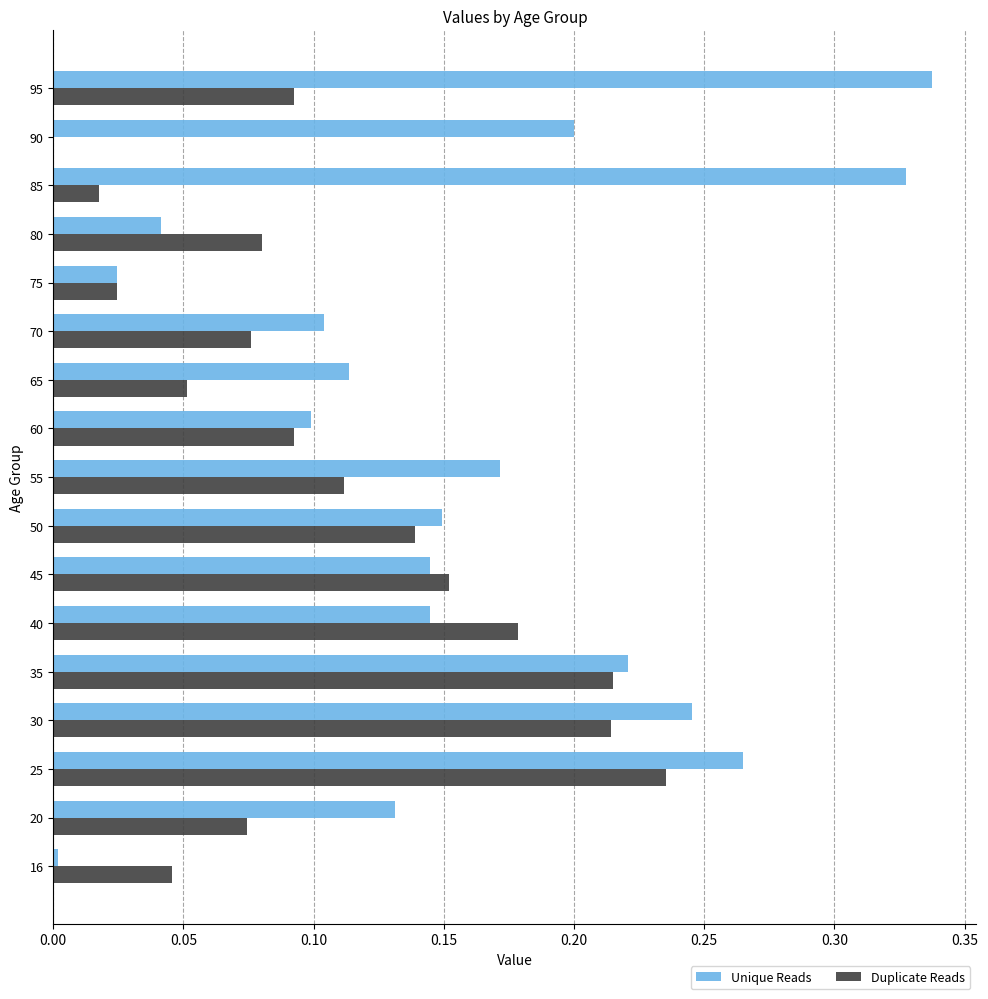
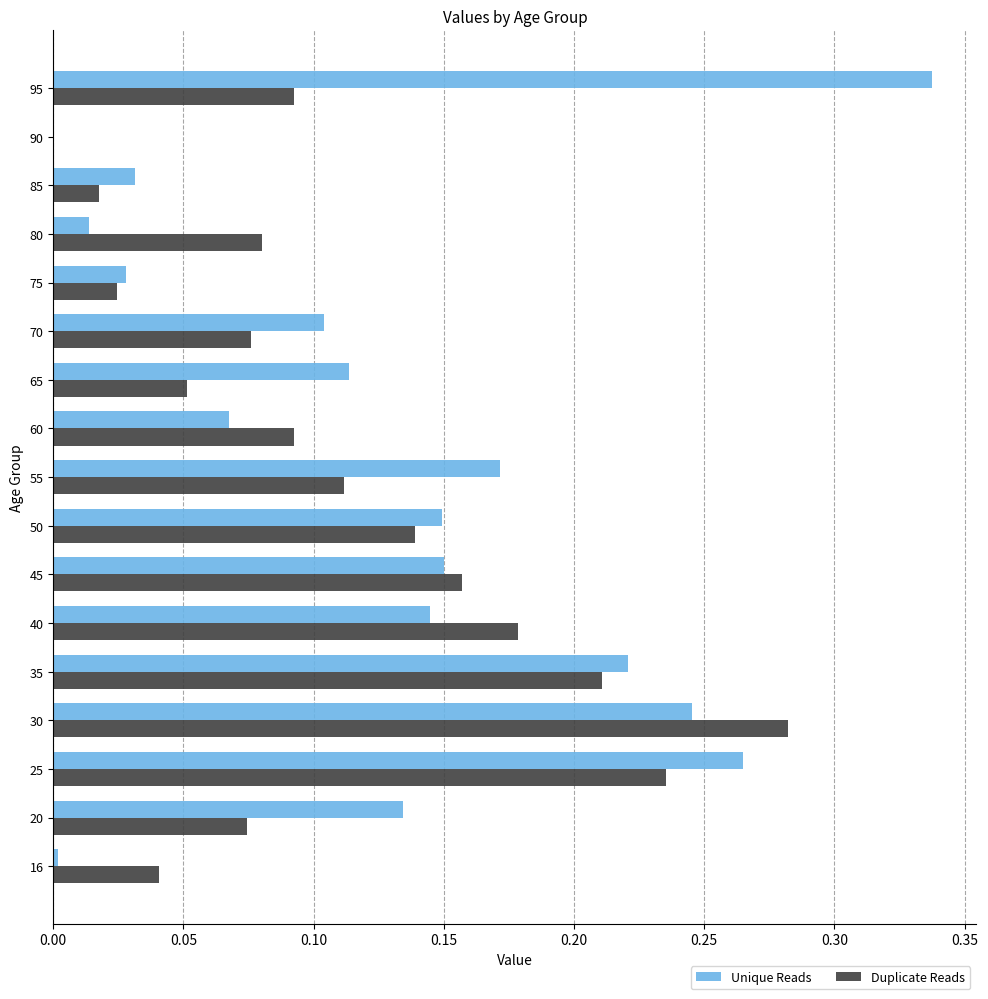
Unique Reads, 90: 0.2 -> 0.0
Unique Reads, 85: 0.327 -> 0.032
Unique Reads, 80: 0.042 -> 0.014
Unique Reads, 75: 0.024 -> 0.028
Unique Reads, 60: 0.099 -> 0.068
Unique Reads, 45: 0.145 -> 0.150
Duplicate Reads, 45: 0.152 -> 0.157
Duplicate Reads, 35: 0.215 -> 0.211
Duplicate Reads, 30: 0.214 -> 0.282
Unique Reads, 20: 0.131 -> 0.134
Duplicate Reads, 16: 0.046 -> 0.040
